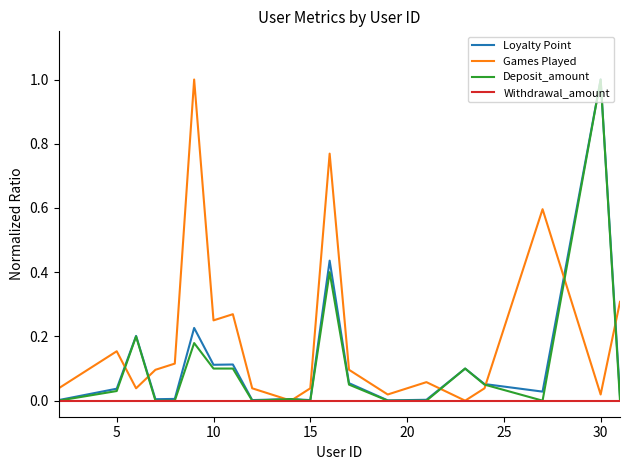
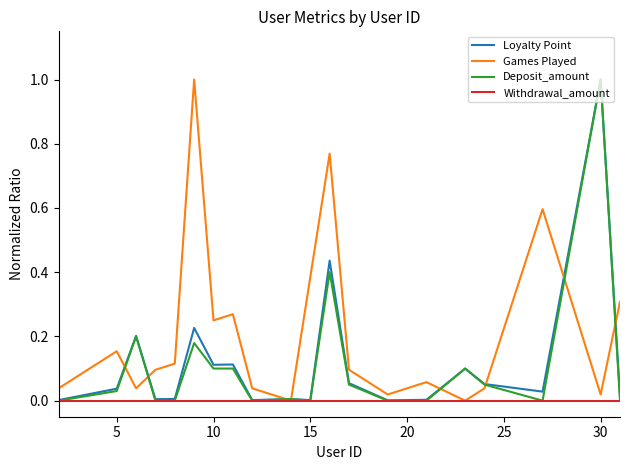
Games Played, 15: 0.04 -> 0.38
